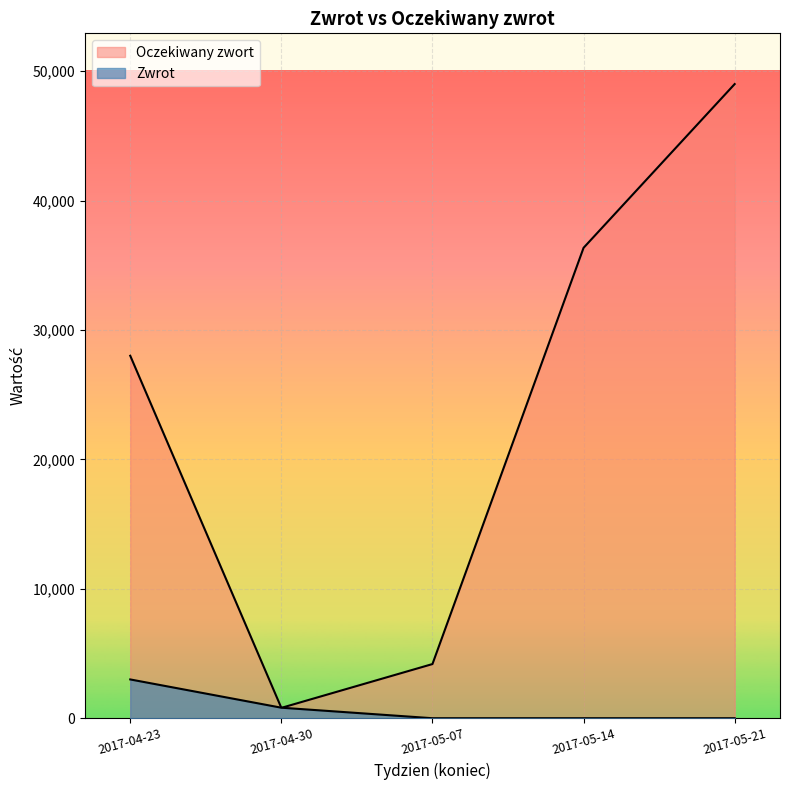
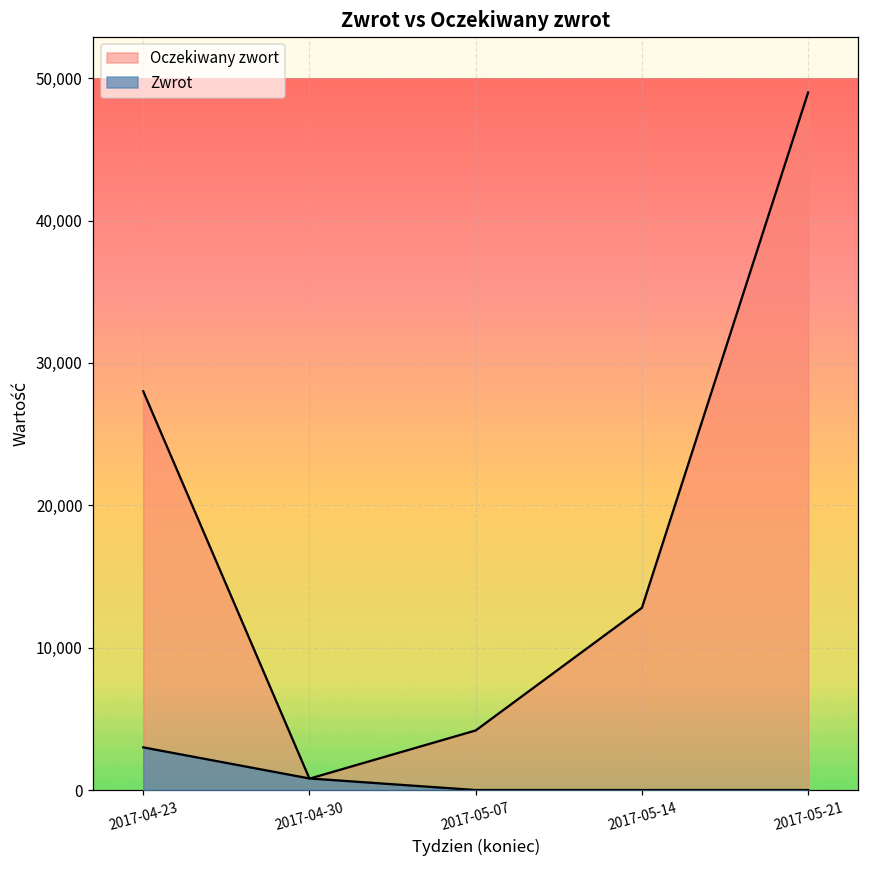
Oczekiwany zwort, 2017-05-14: 36,300 -> 12,800
